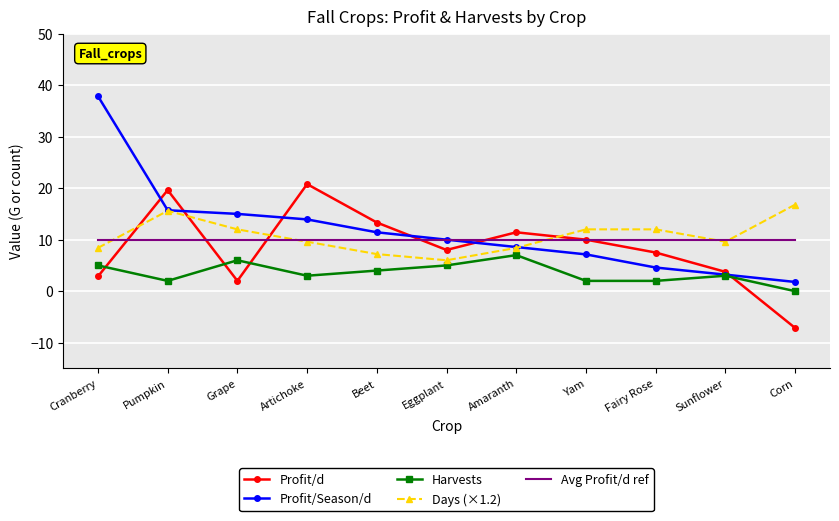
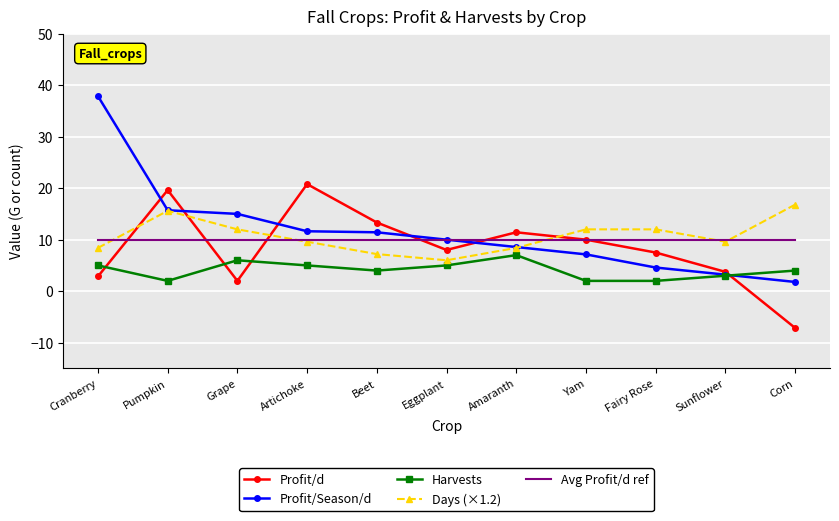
Profit/Season/d, Artichoke: 14 -> 12
Harvests, Artichoke: 3 -> 5
Harvests, Corn: 0 -> 4
